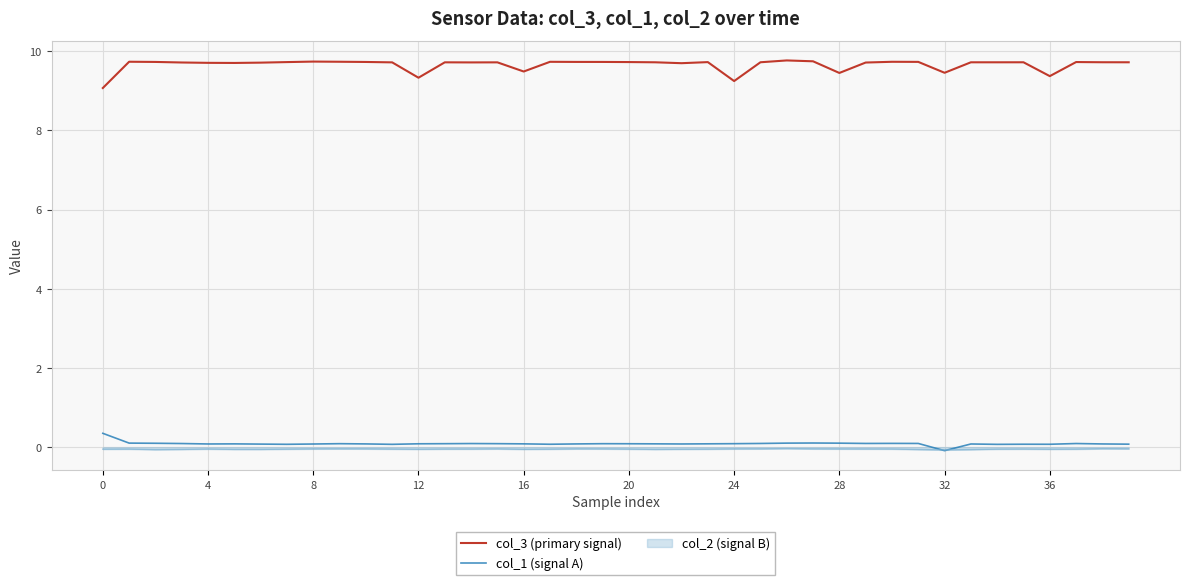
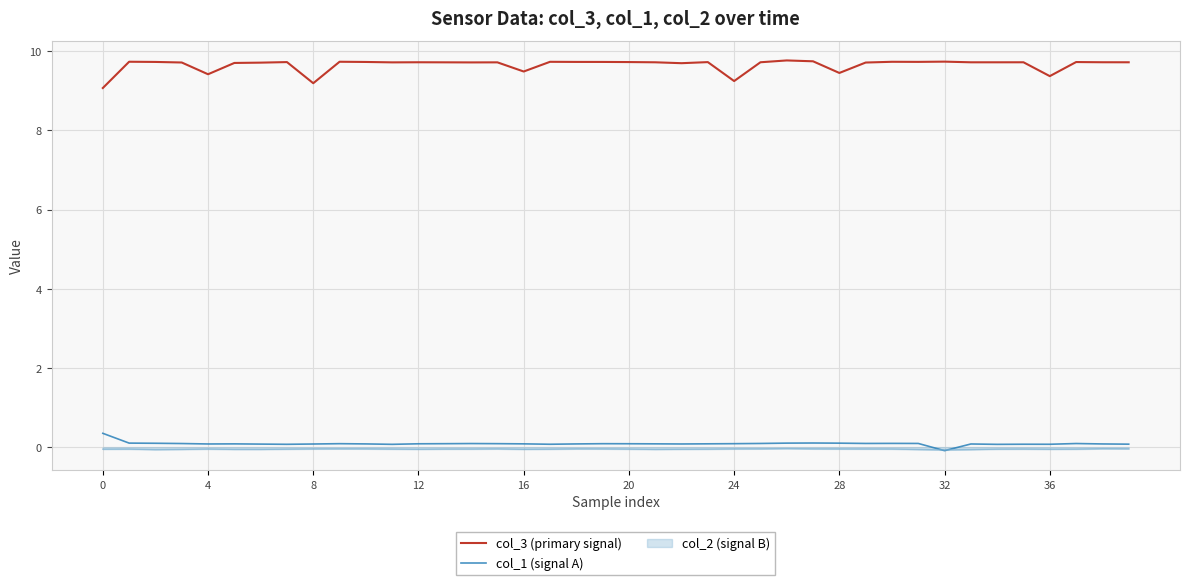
col_3 (primary signal), 4: 9.7 -> 9.4
col_3 (primary signal), 8: 9.7 -> 9.2
col_3 (primary signal), 12: 9.3 -> 9.7
col_3 (primary signal), 32: 9.5 -> 9.7
